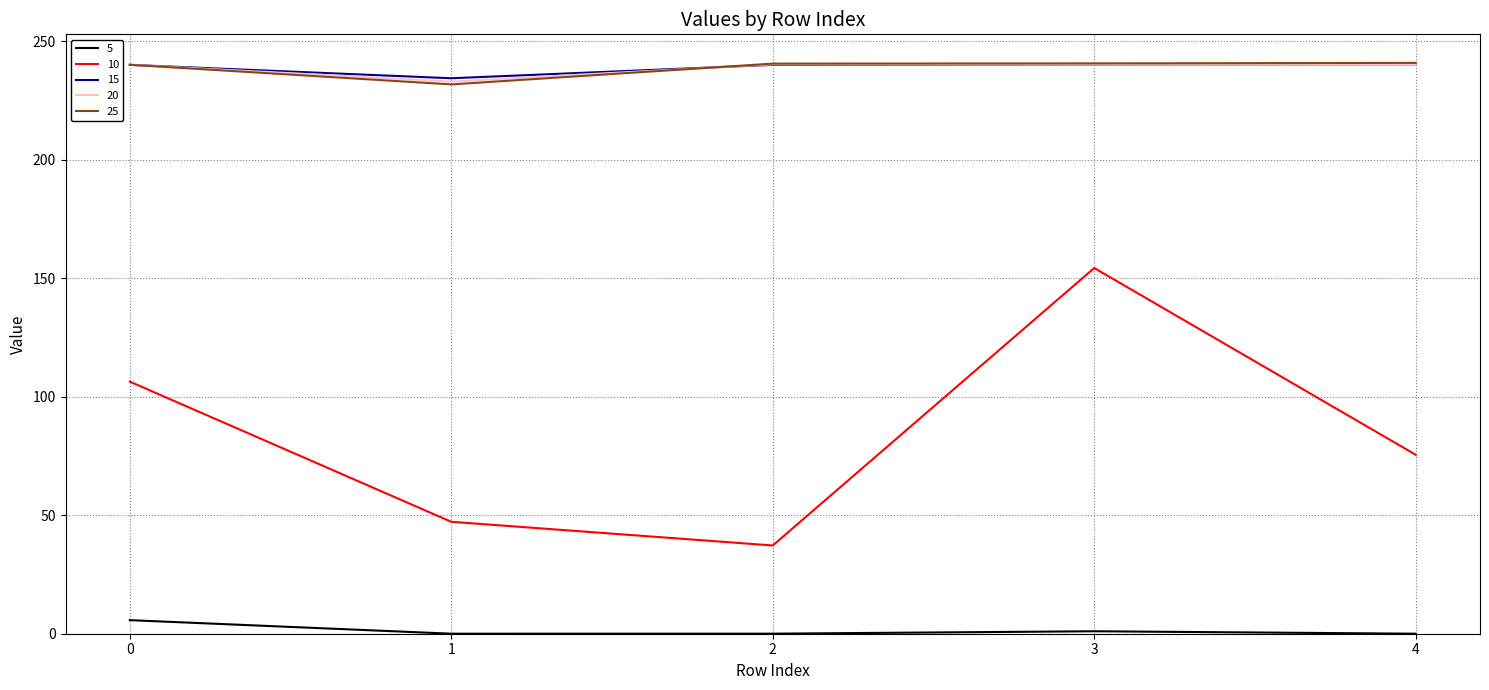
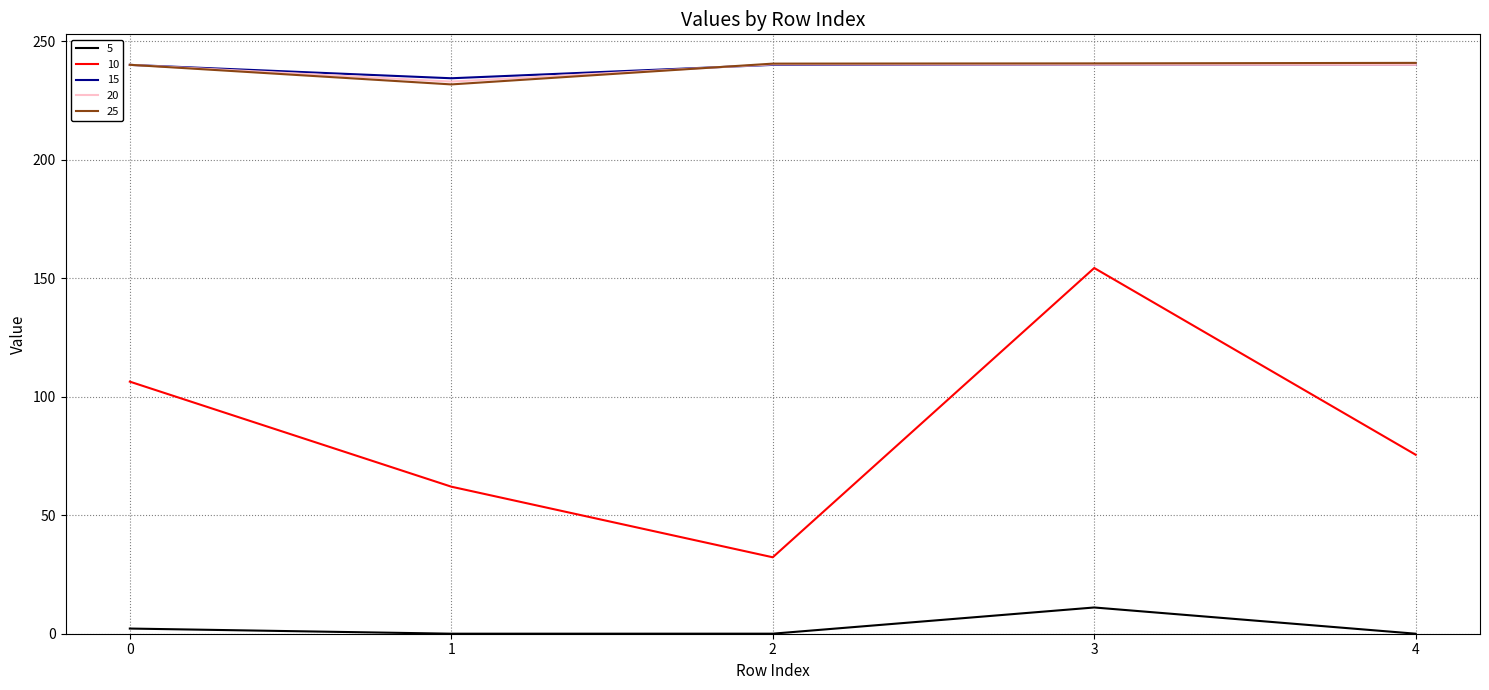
5, 0: 6 -> 2
10, 1: 47 -> 62
10, 2: 37 -> 32
5, 3: 1 -> 11
